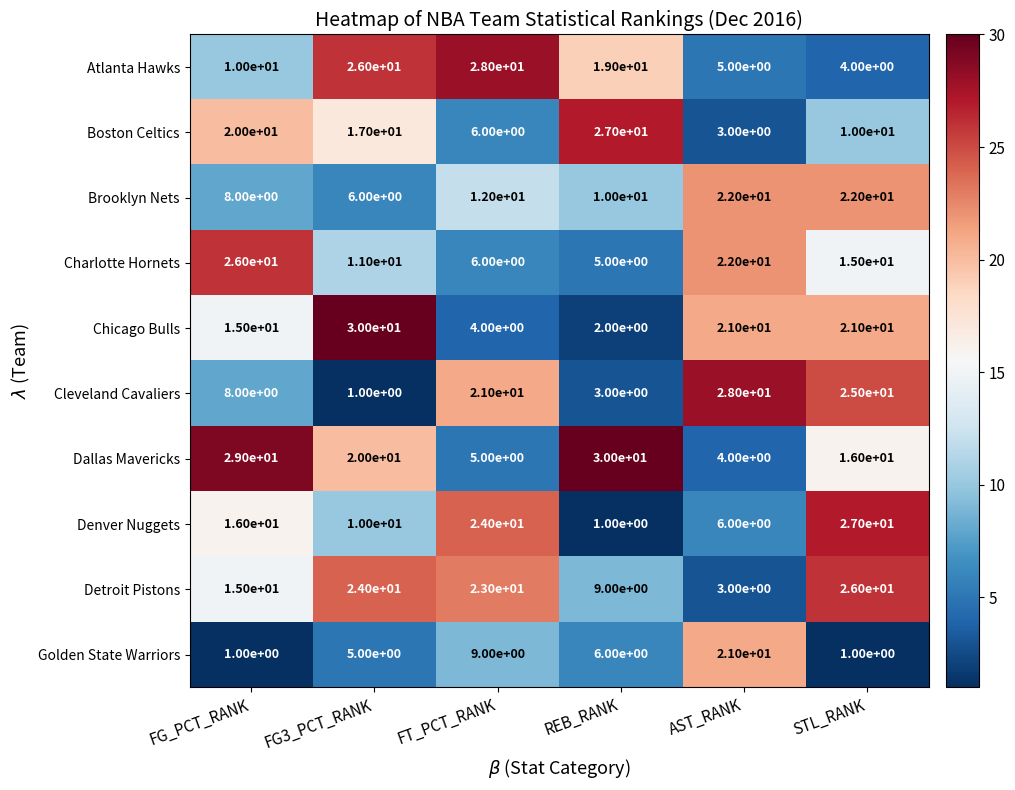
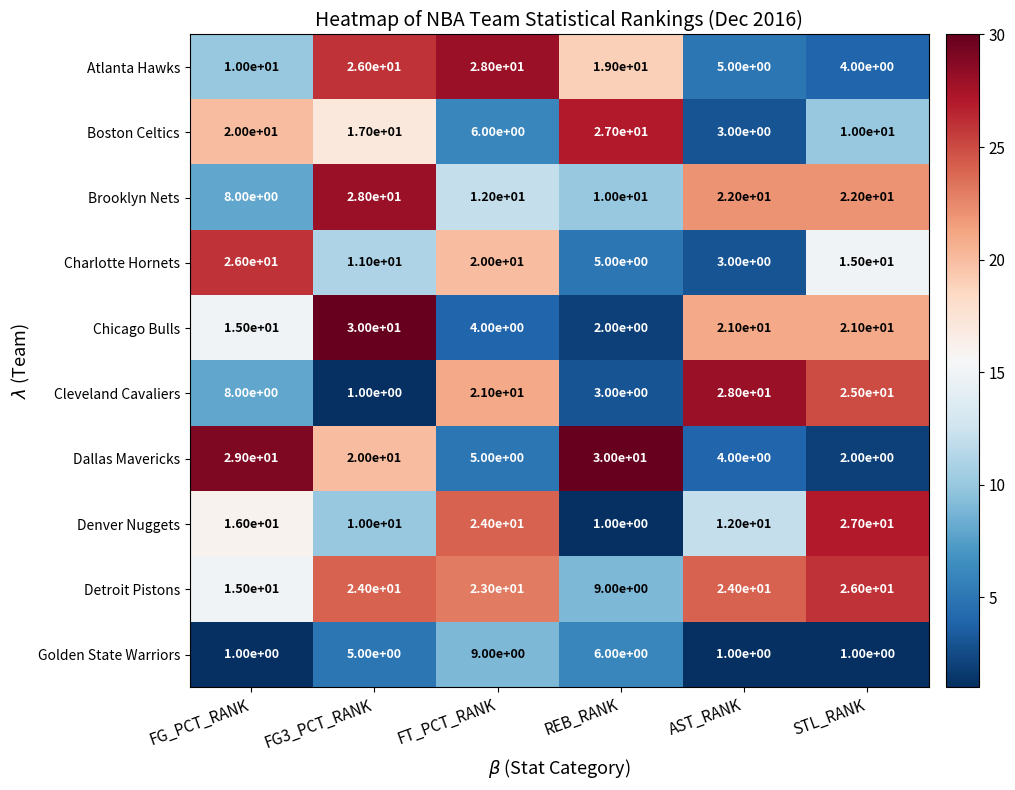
Brooklyn Nets, FG3_PCT_RANK: 6.00e+00 -> 2.80e+01
Charlotte Hornets, FT_PCT_RANK: 6.00e+00 -> 2.00e+01
Charlotte Hornets, AST_RANK: 2.20e+01 -> 3.00e+00
Dallas Mavericks, STL_RANK: 1.60e+01 -> 2.00e+00
Denver Nuggets, AST_RANK: 6.00e+00 -> 1.20e+01
Detroit Pistons, AST_RANK: 3.00e+00 -> 2.40e+01
Golden State Warriors, AST_RANK: 2.10e+01 -> 1.00e+00
